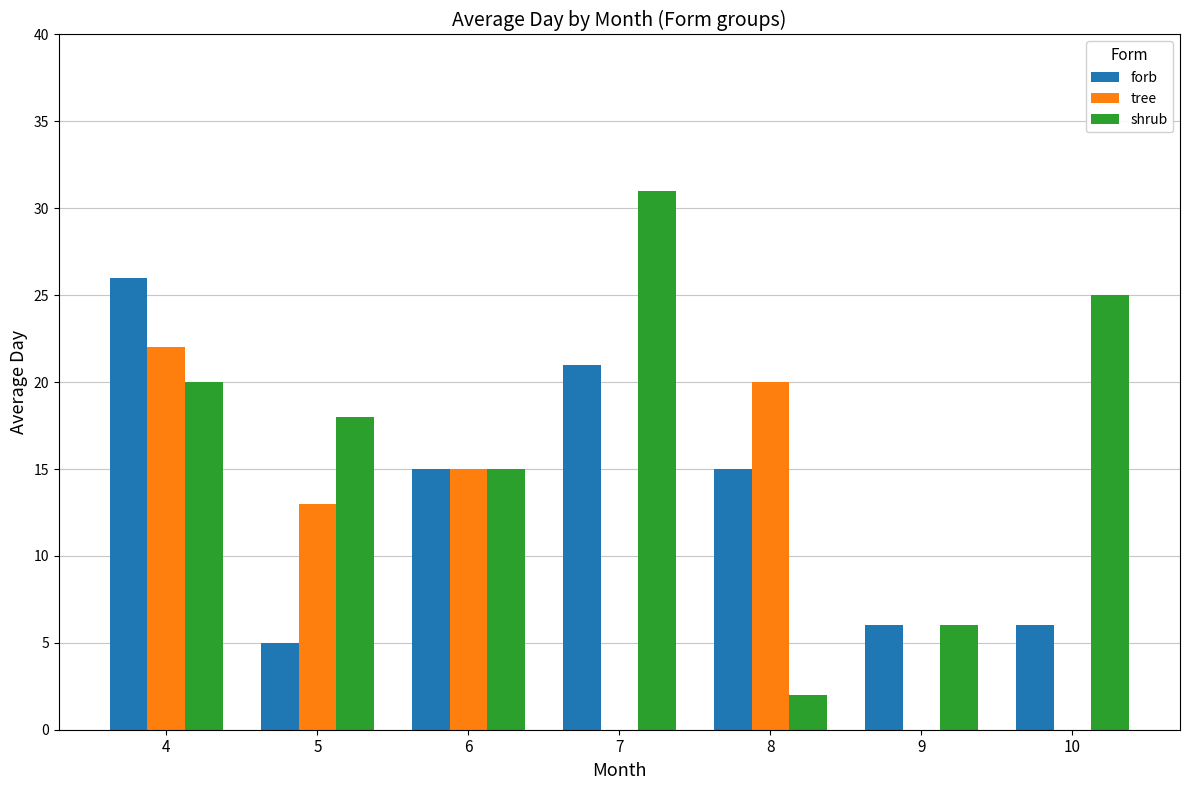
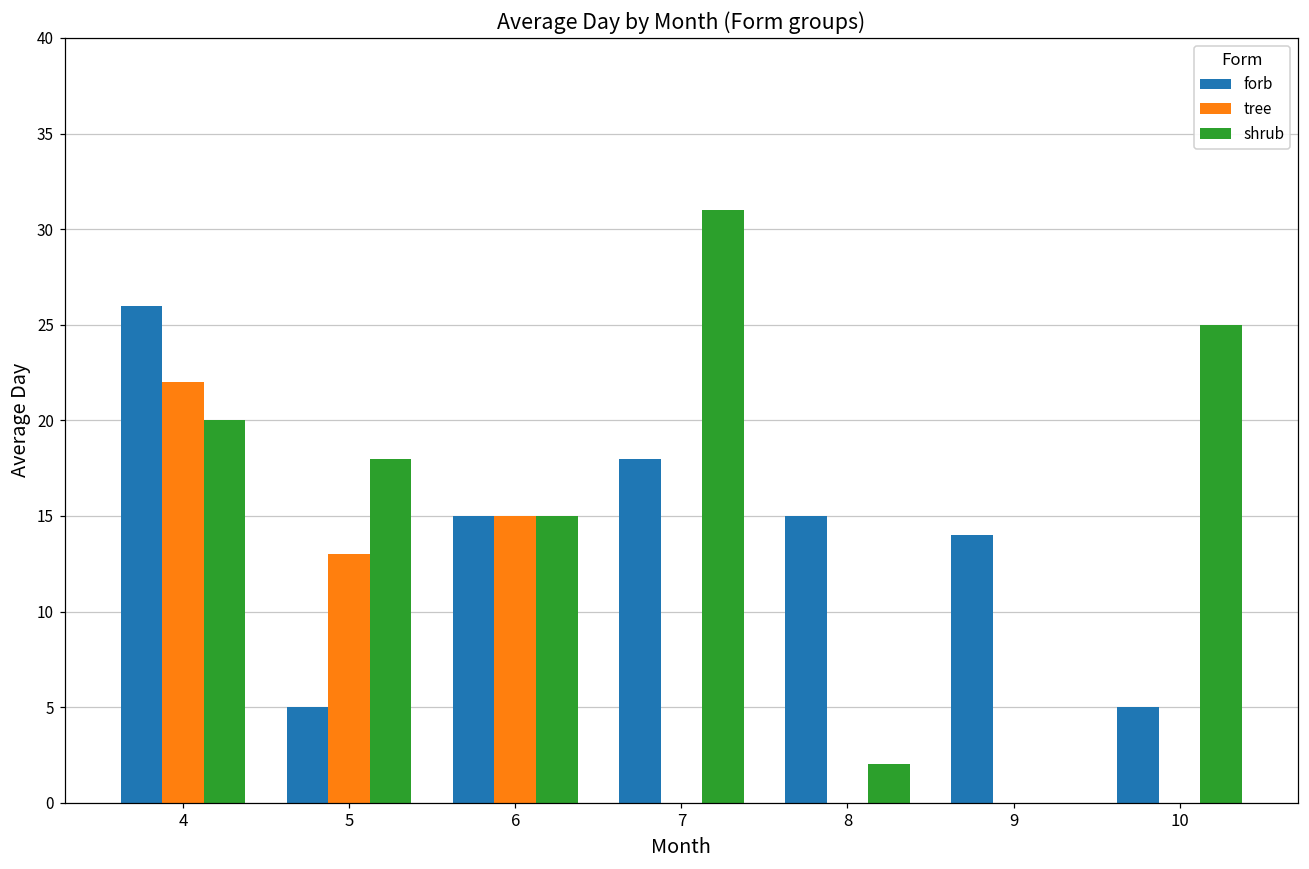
forb, 7: 21 -> 18
tree, 8: 20 -> 0
forb, 9: 6 -> 14
shrub, 9: 6 -> 0
forb, 10: 6 -> 5
